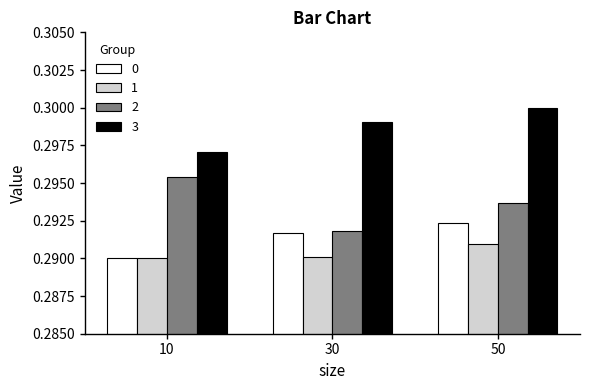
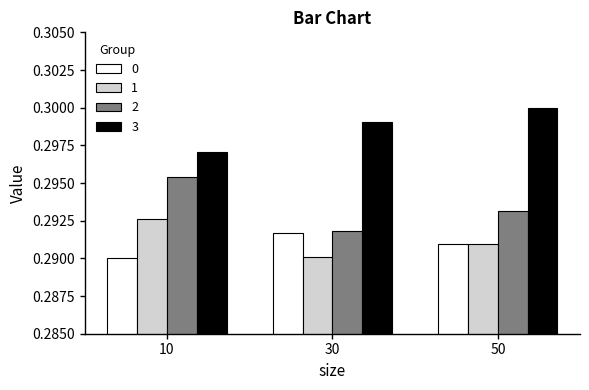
1, 10: 0.2900 -> 0.2926
0, 50: 0.2924 -> 0.2909
2, 50: 0.2937 -> 0.2931
